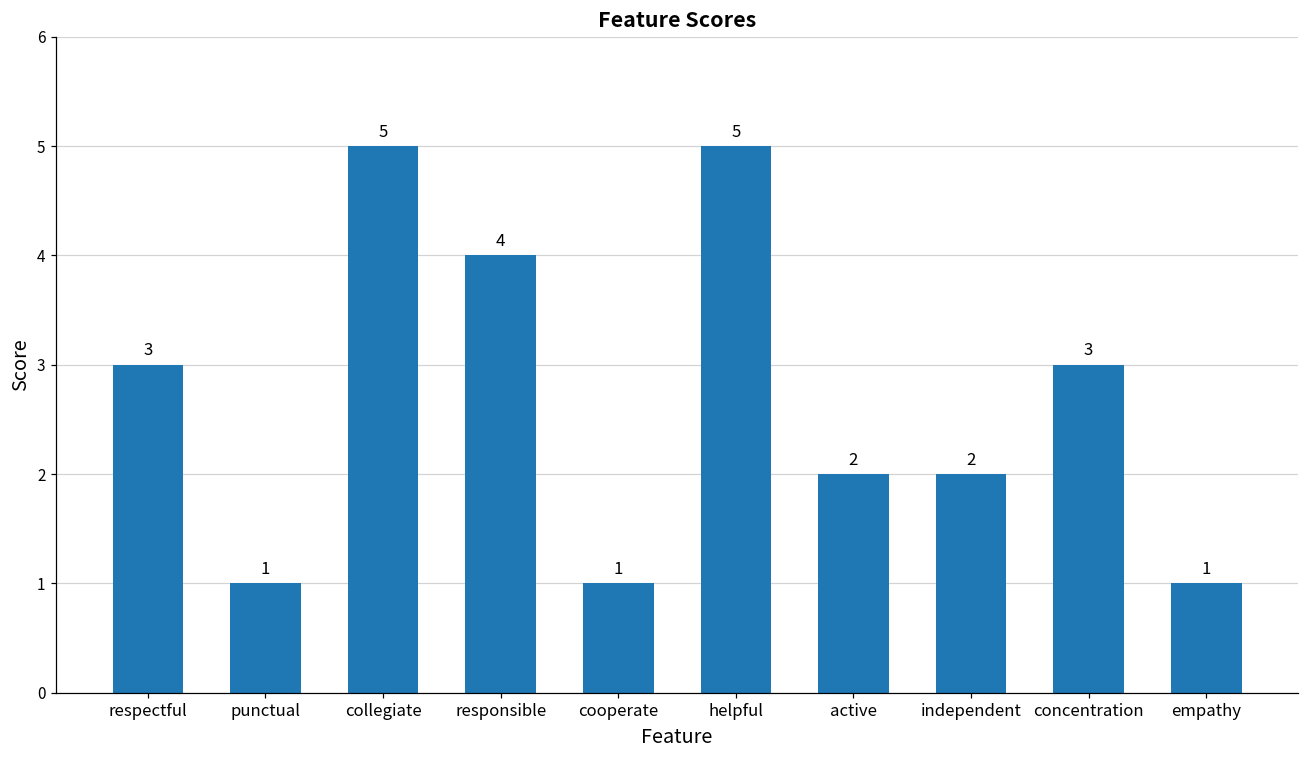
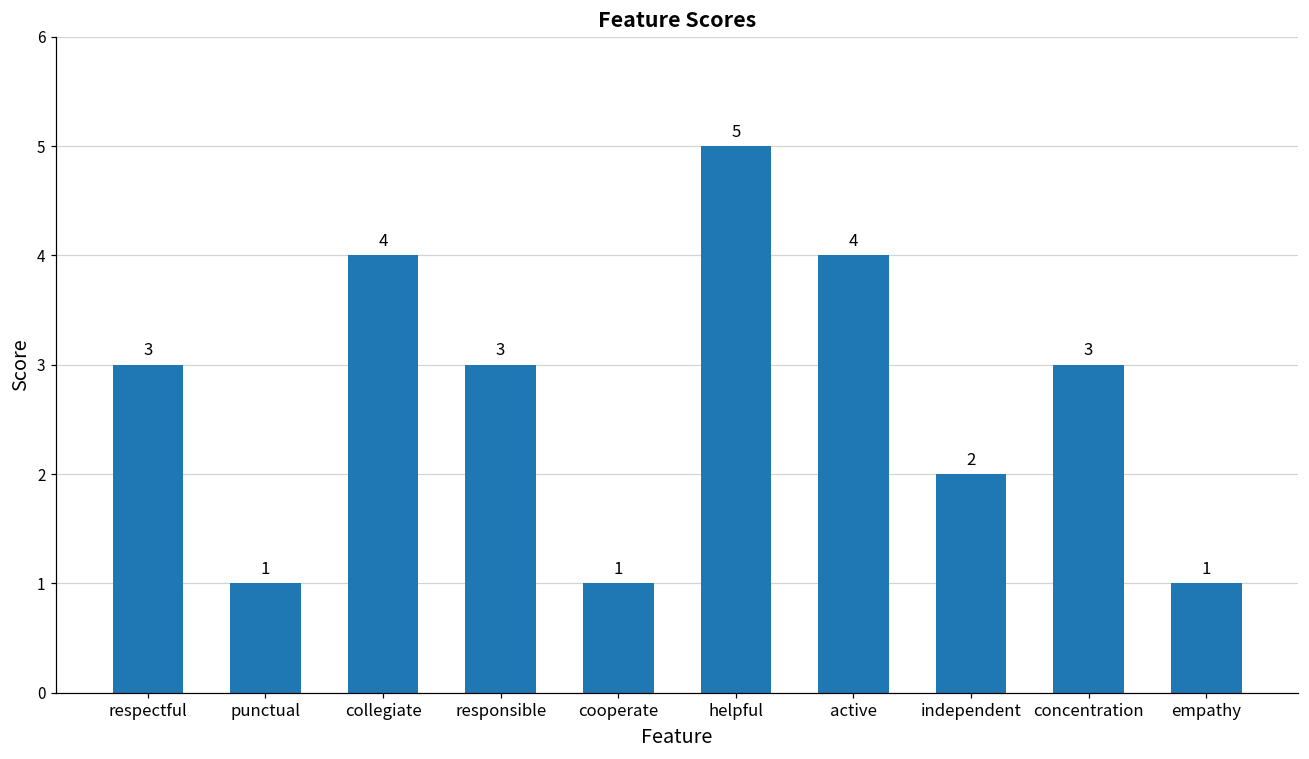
collegiate: 5 -> 4
responsible: 4 -> 3
active: 2 -> 4
